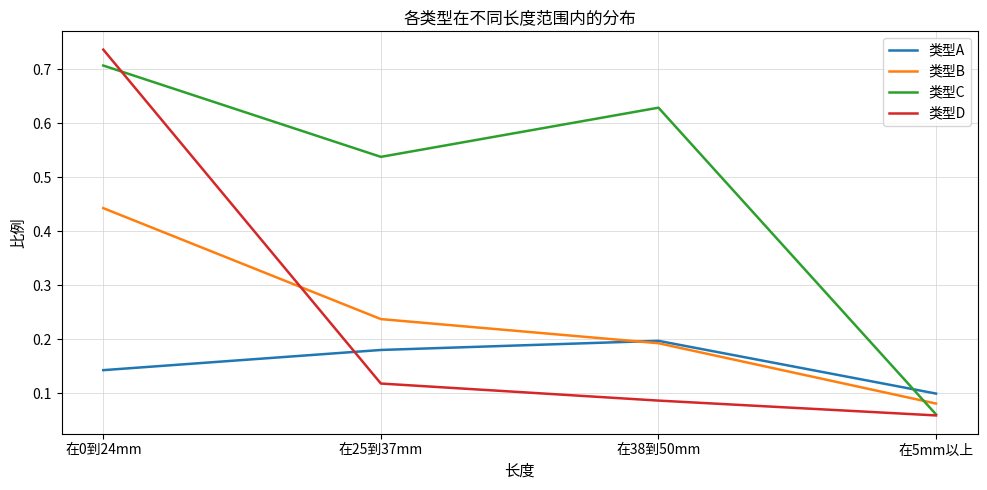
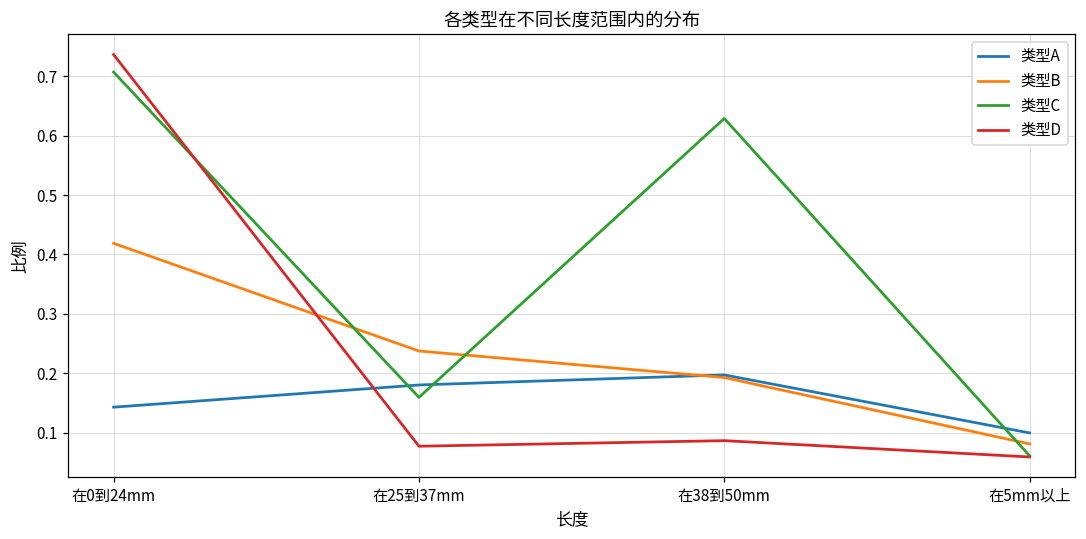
类型B, 在0到24mm: 0.44 -> 0.42
类型C, 在25到37mm: 0.54 -> 0.16
类型D, 在25到37mm: 0.12 -> 0.08
